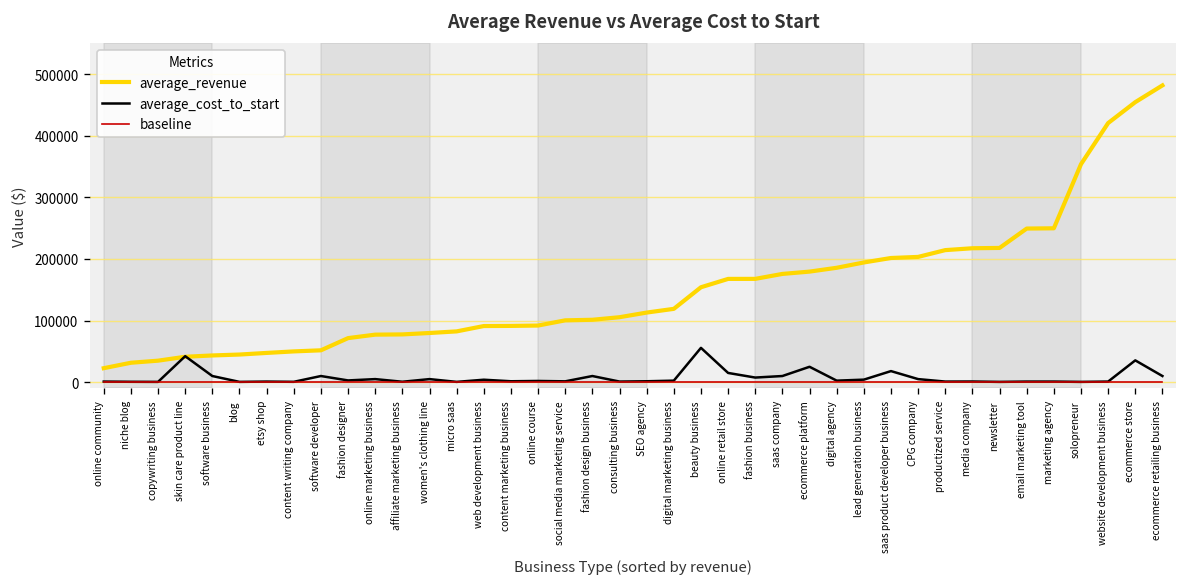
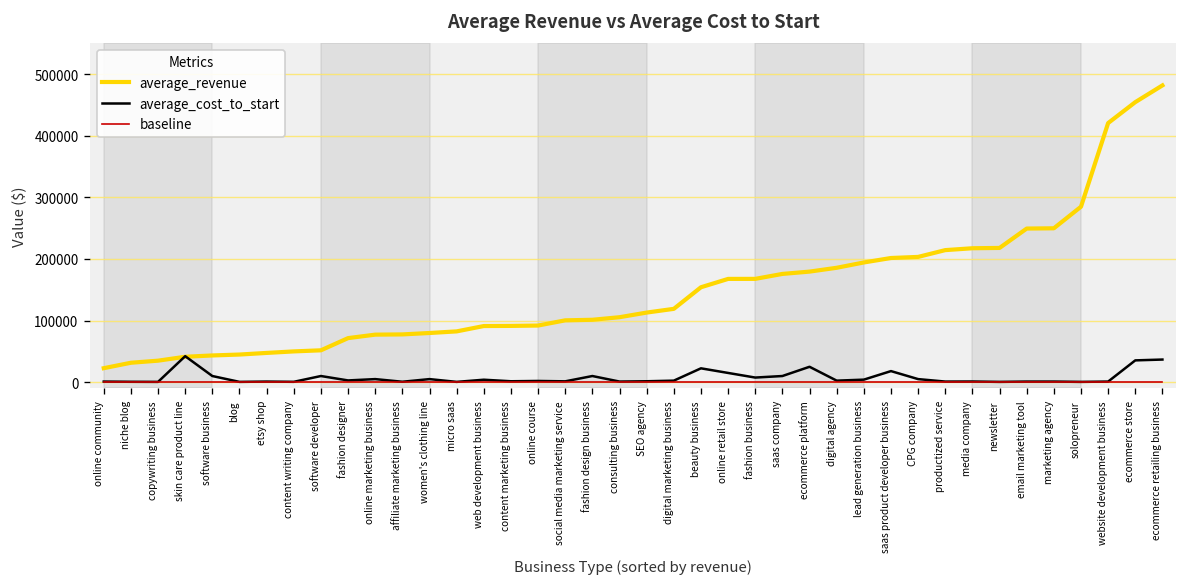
average_cost_to_start, beauty business: 60000 -> 20000
average_revenue, solopreneur: 350000 -> 280000
average_cost_to_start, ecommerce retailing business: 10000 -> 40000
